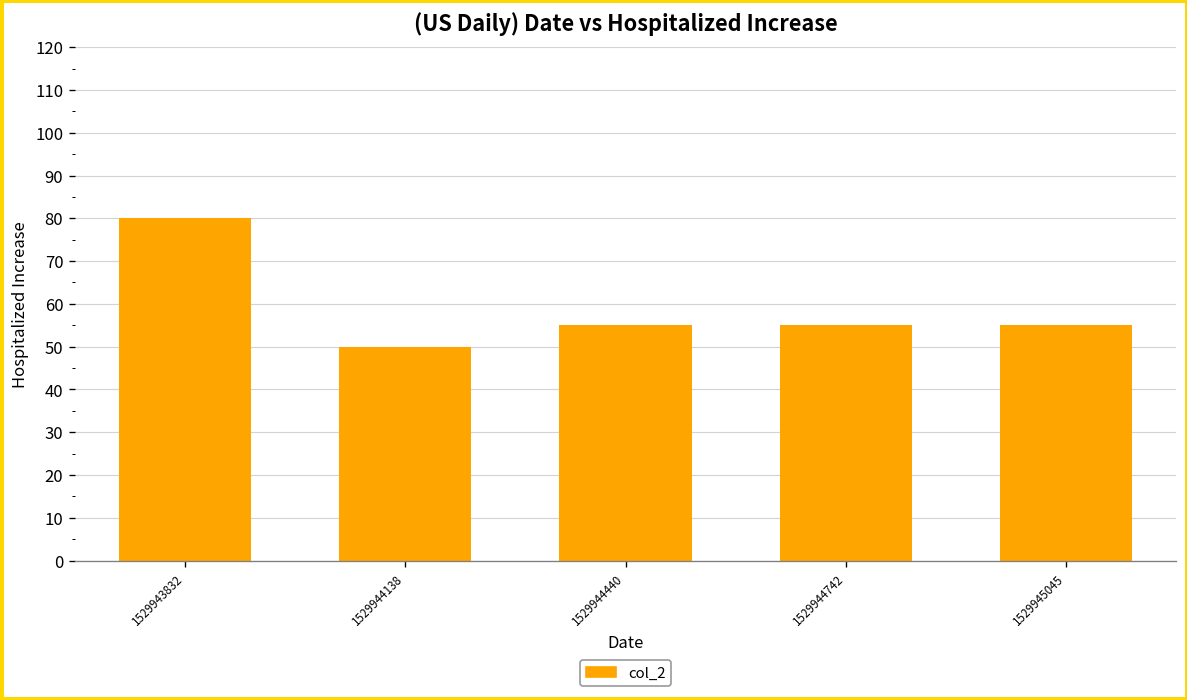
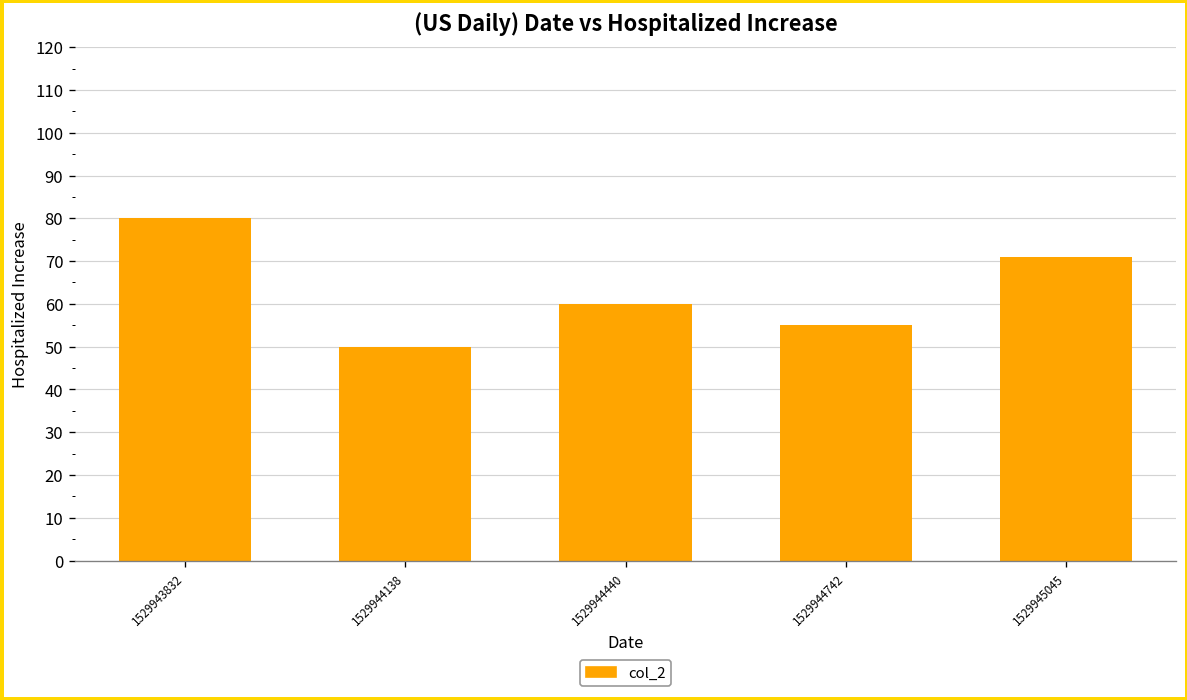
1529944440: 55 -> 60
1529945045: 55 -> 71
